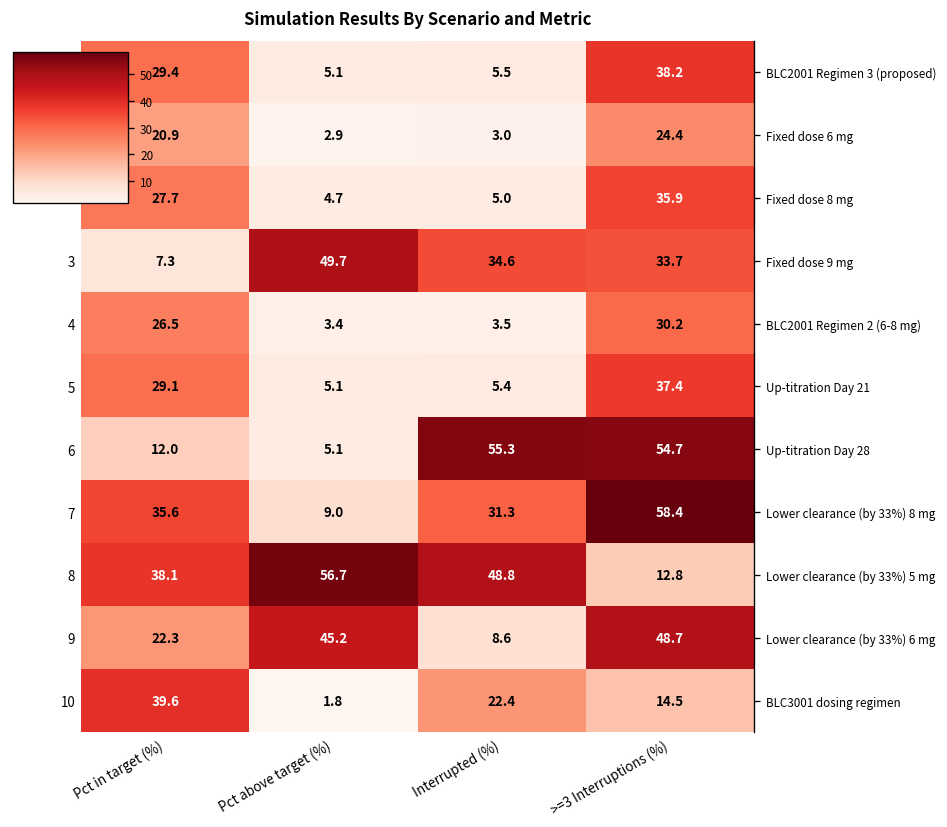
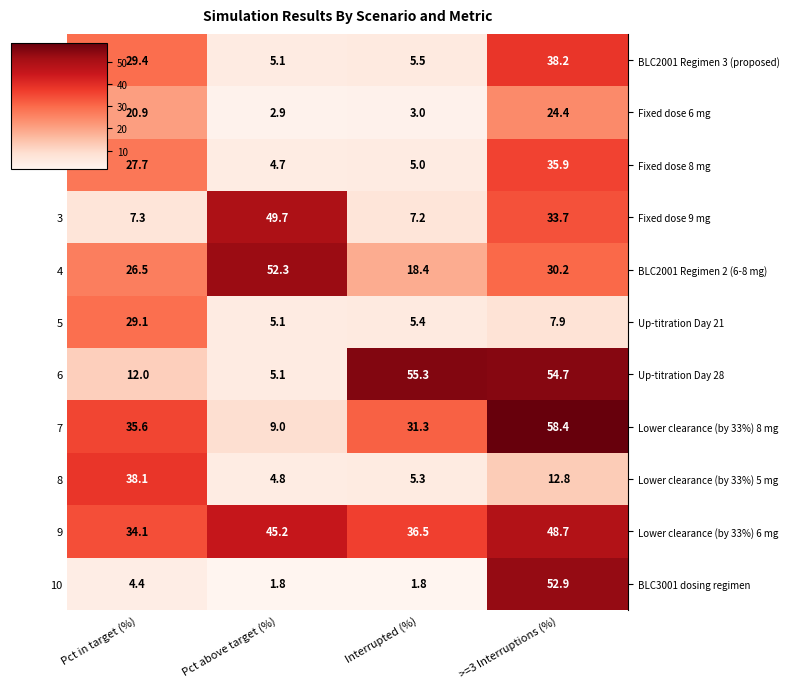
3, Interrupted (%): 34.6 -> 7.2
4, Pct above target (%): 3.4 -> 52.3
4, Interrupted (%): 3.5 -> 18.4
5, >=3 Interruptions (%): 37.4 -> 7.9
8, Pct above target (%): 56.7 -> 4.8
8, Interrupted (%): 48.8 -> 5.3
9, Pct in target (%): 22.3 -> 34.1
9, Interrupted (%): 8.6 -> 36.5
10, Pct in target (%): 39.6 -> 4.4
10, Interrupted (%): 22.4 -> 1.8
10, >=3 Interruptions (%): 14.5 -> 52.9
